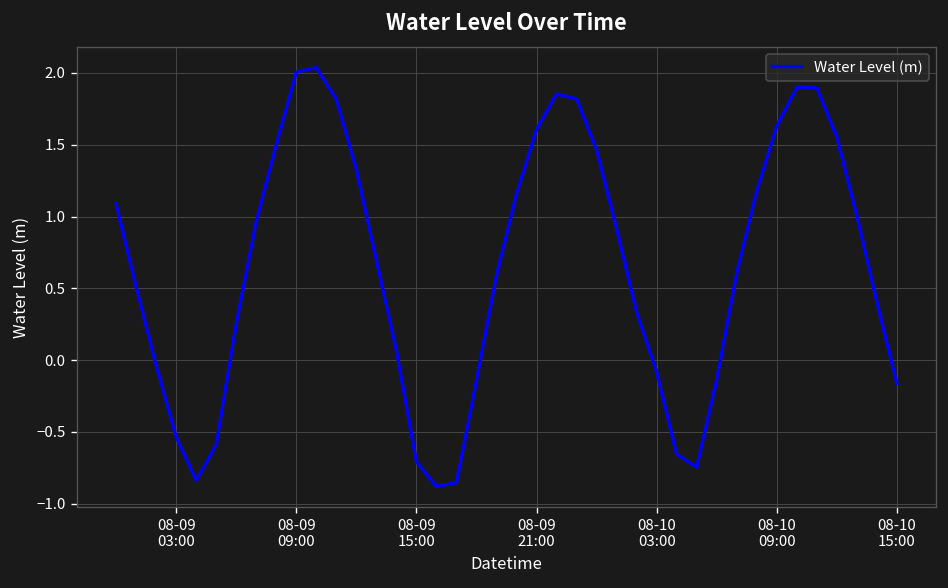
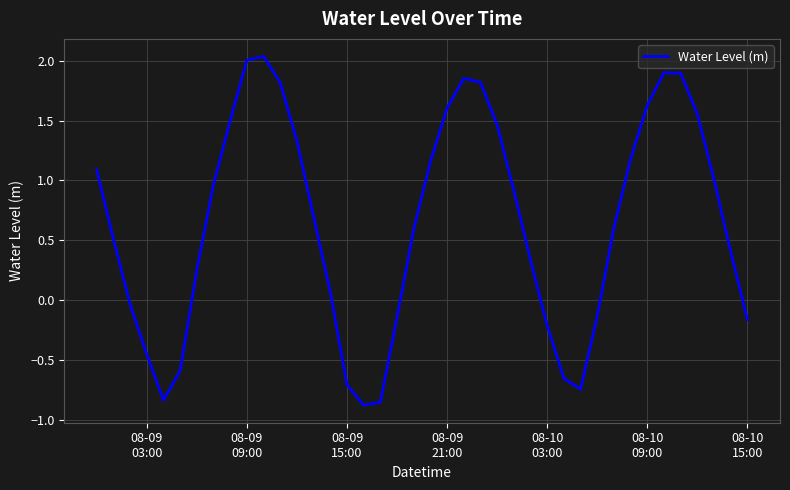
08-09 03:00: -0.53 -> -0.45
08-10 03:00: -0.08 -> -0.21
